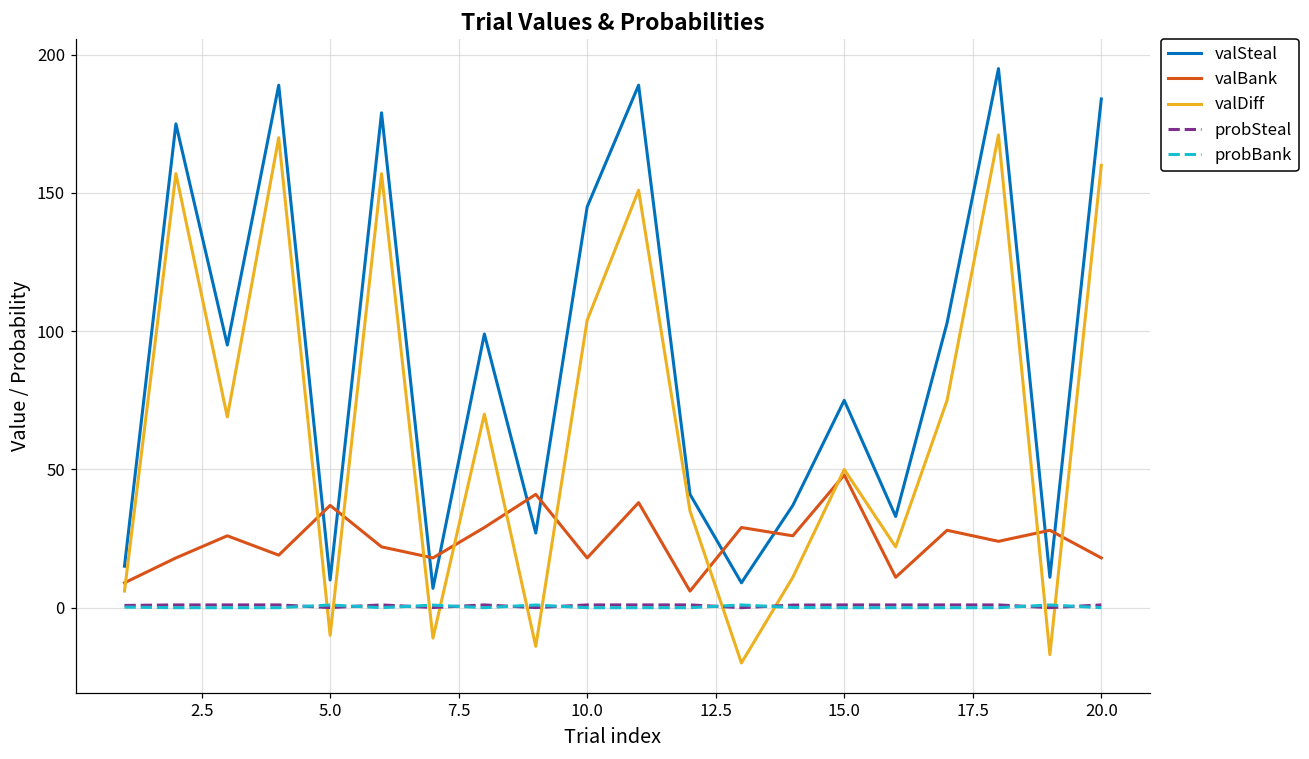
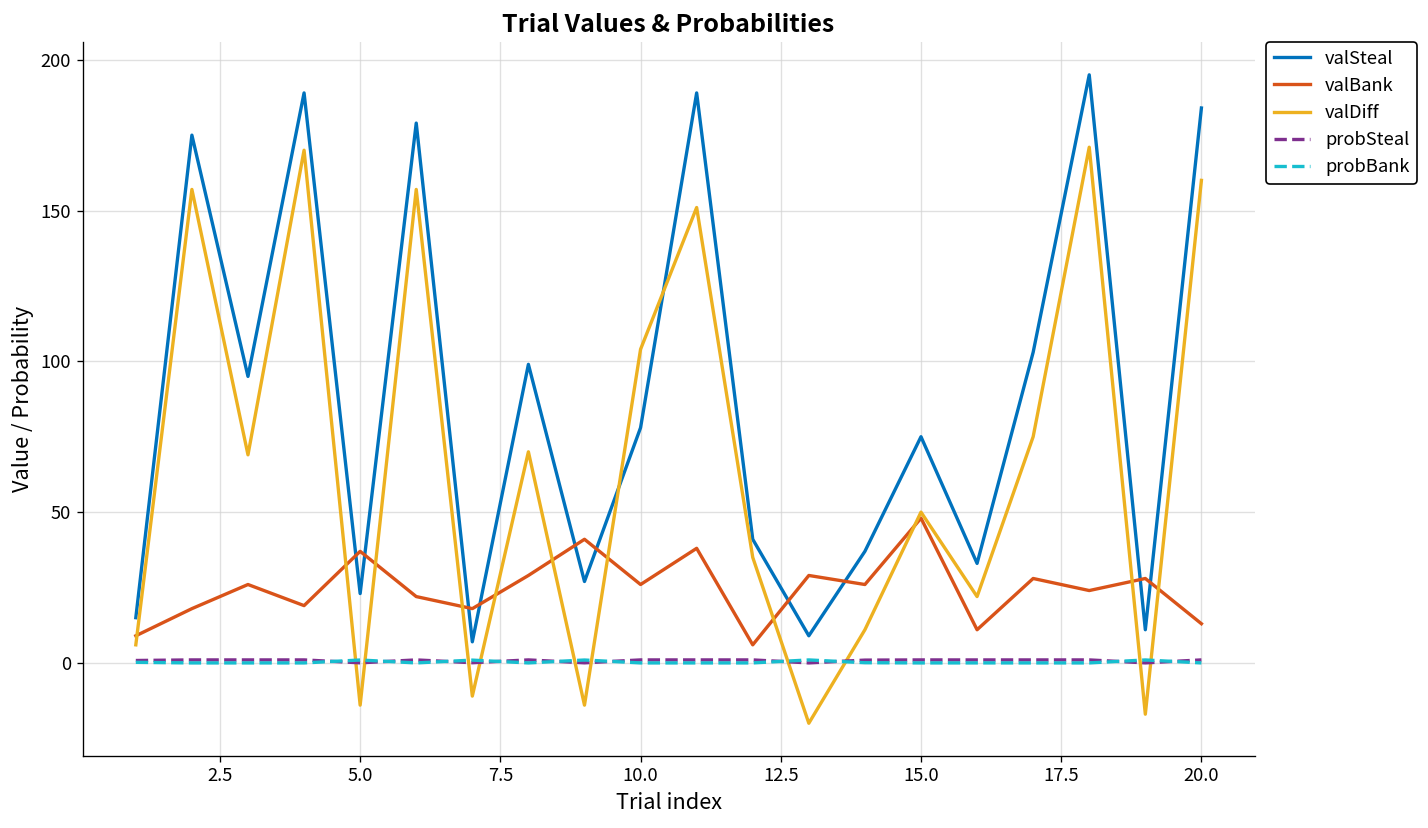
valSteal, 5.0: 10 -> 23
valDiff, 5.0: -10 -> -14
valSteal, 10.0: 145 -> 78
valBank, 10.0: 18 -> 26
valBank, 20.0: 18 -> 13
